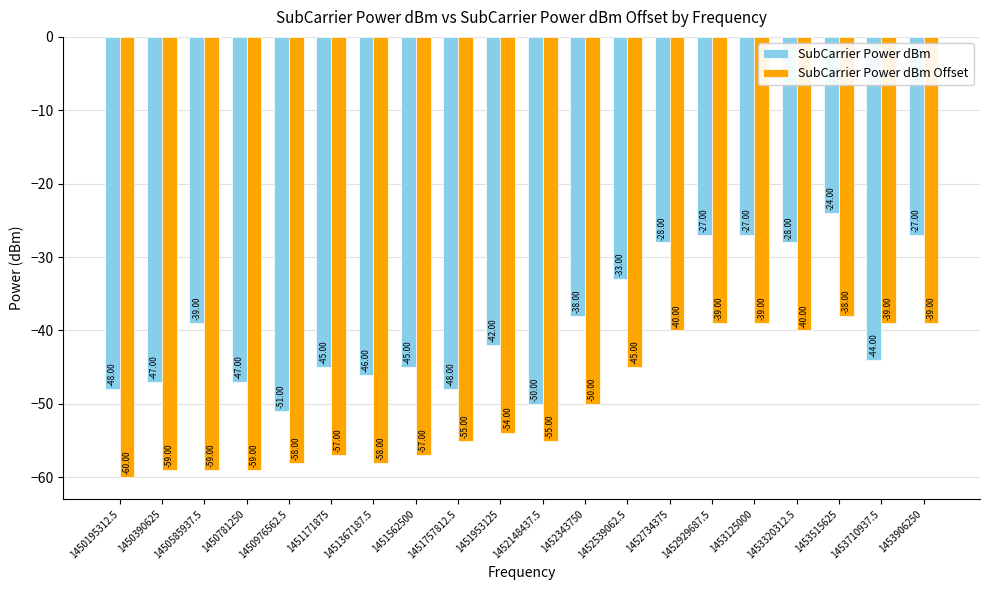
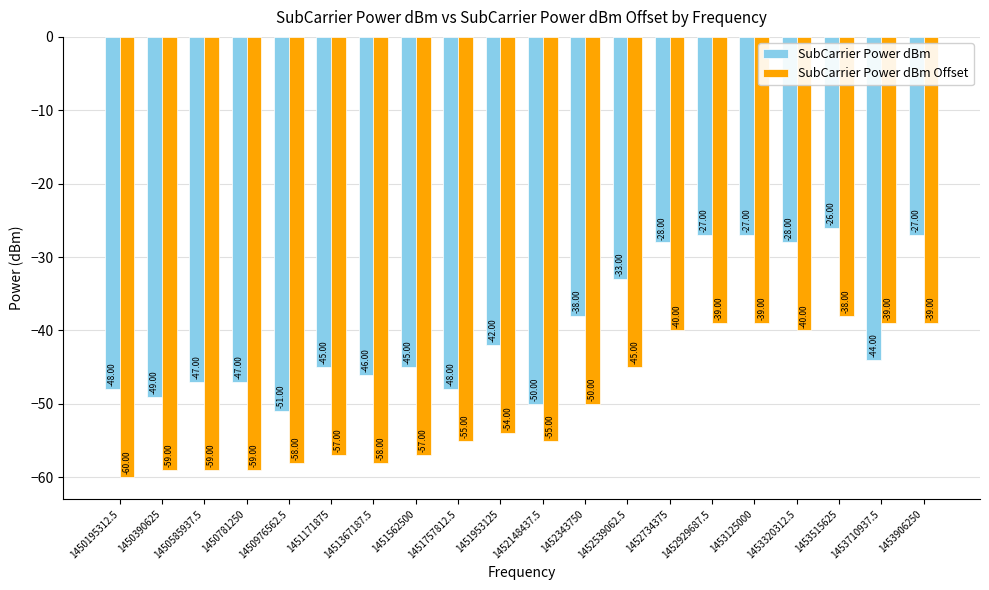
SubCarrier Power dBm, 1450390625: -47.00 -> -49.00
SubCarrier Power dBm, 1450585937.5: -39.00 -> -47.00
SubCarrier Power dBm, 1453515625: -24.00 -> -26.00
